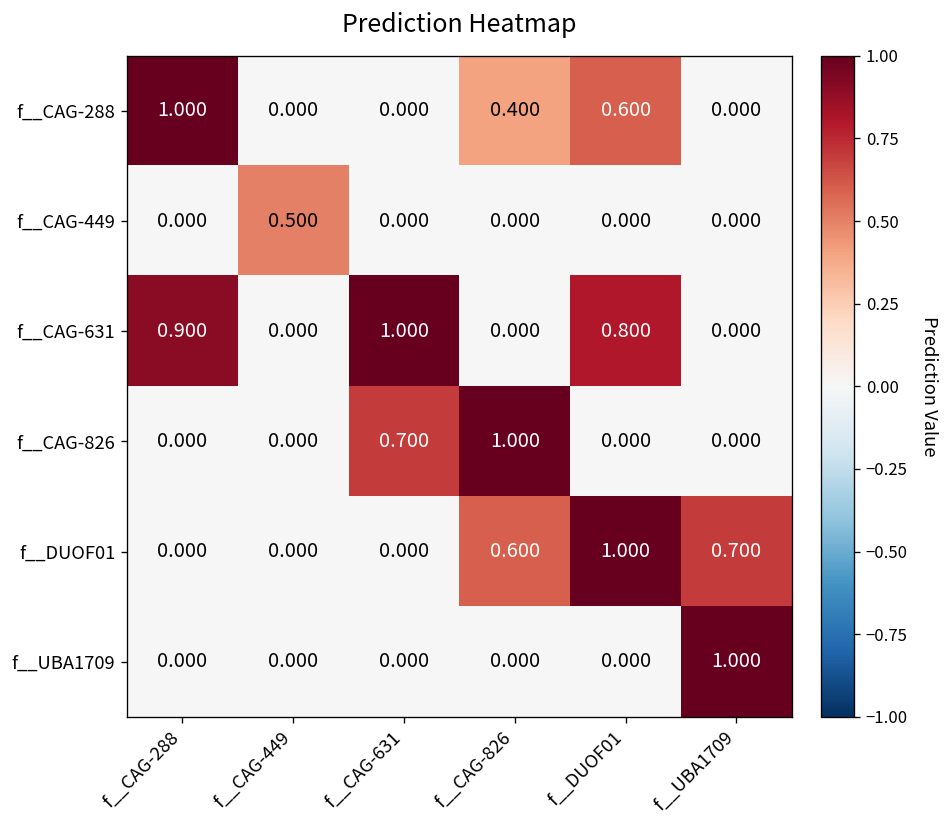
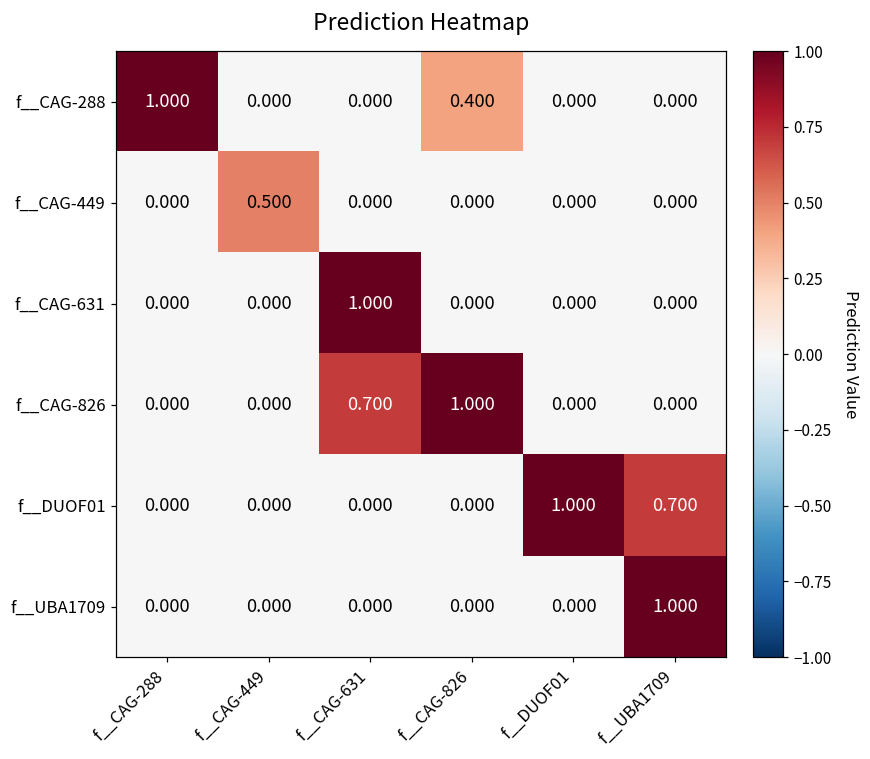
f__CAG-288, f__DUOF01: 0.600 -> 0.000
f__CAG-631, f__CAG-288: 0.900 -> 0.000
f__CAG-631, f__DUOF01: 0.800 -> 0.000
f__DUOF01, f__CAG-826: 0.600 -> 0.000
